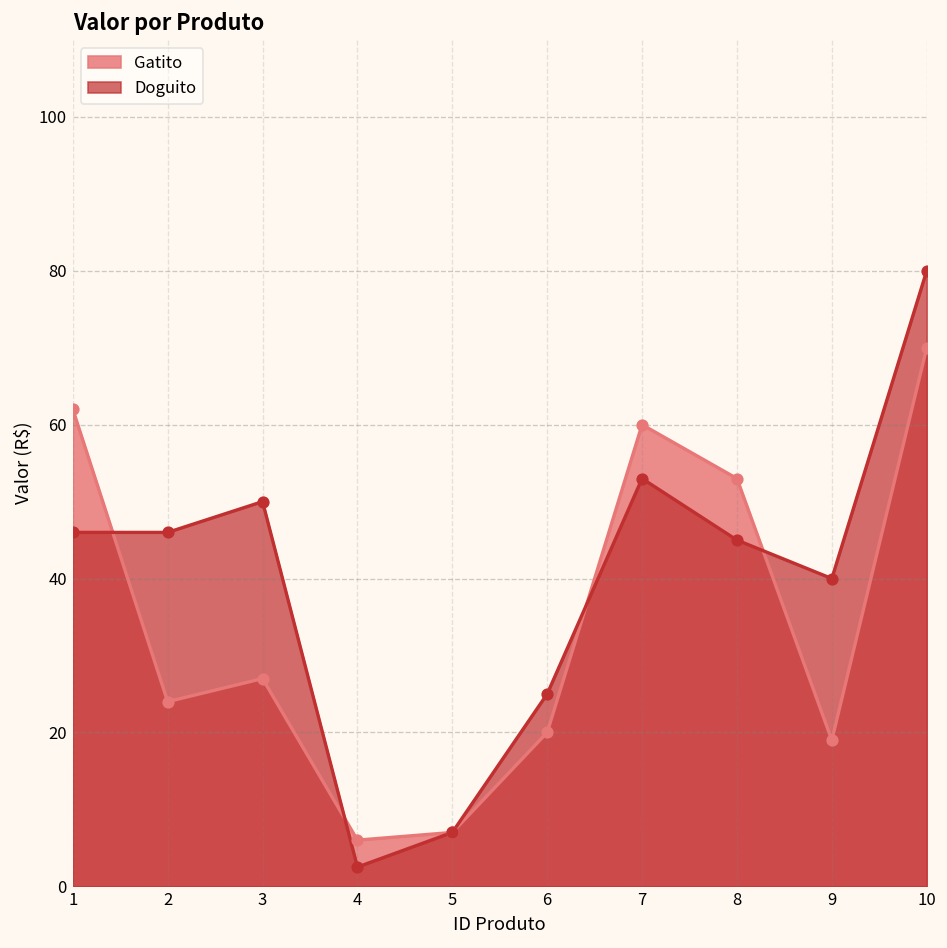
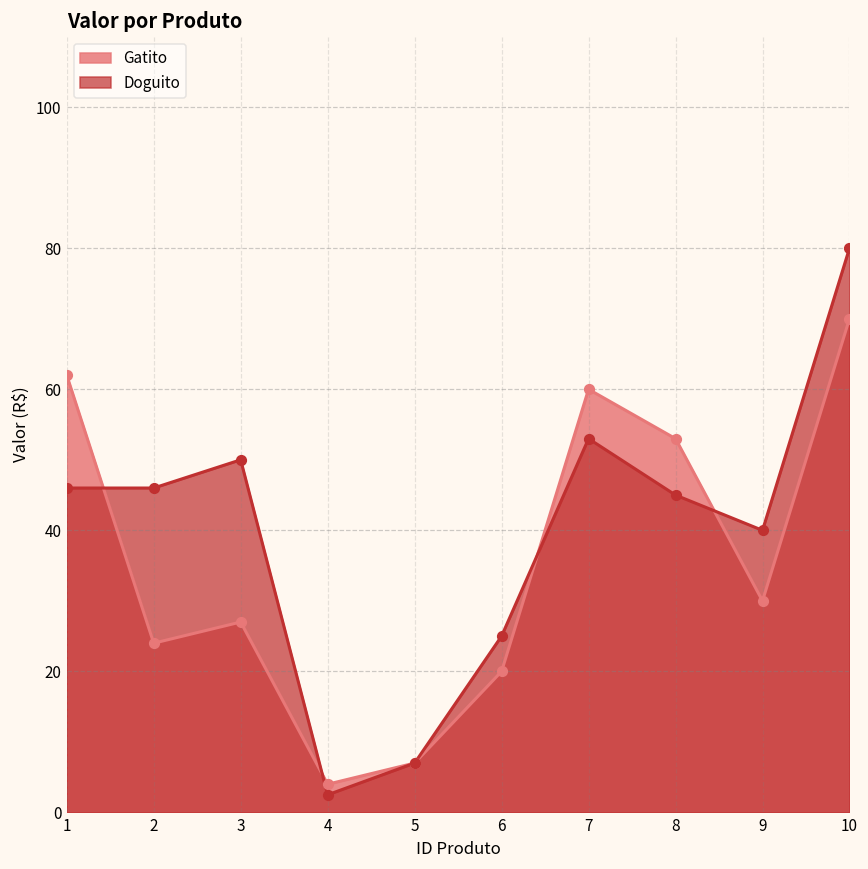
Gatito, 4: 6 -> 4
Gatito, 9: 19 -> 30
